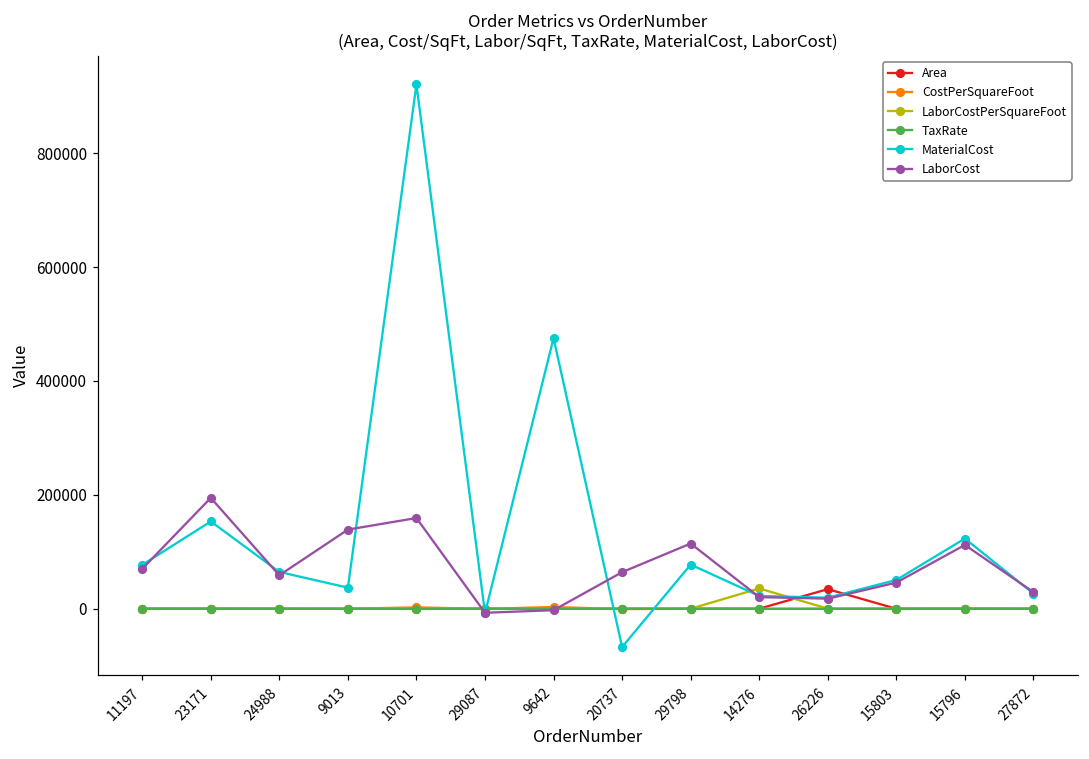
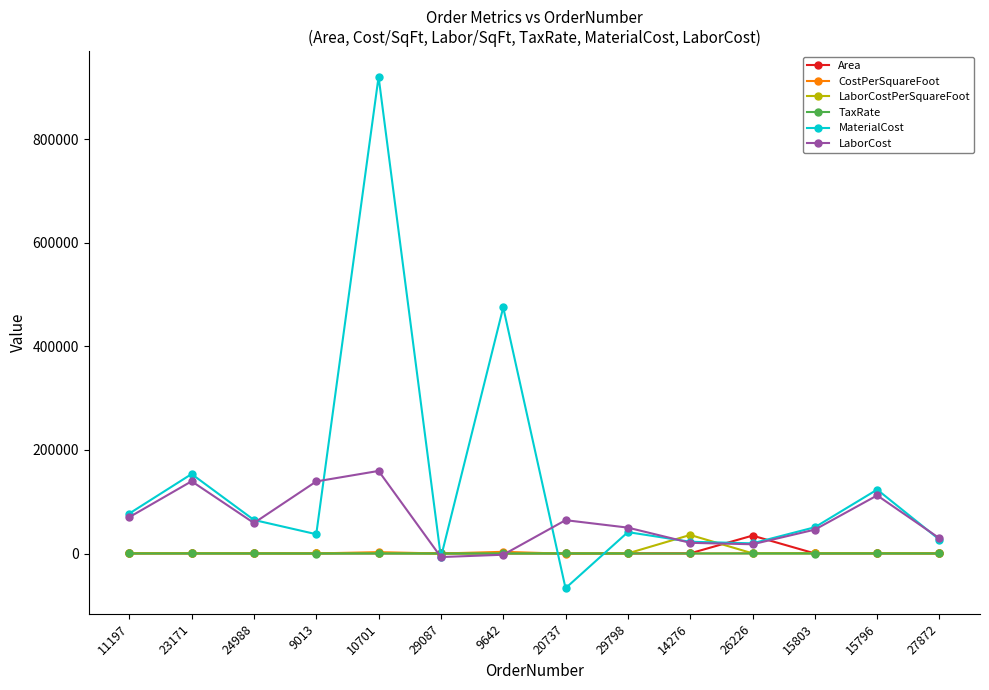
LaborCost, 23171: 190000 -> 140000
MaterialCost, 29798: 80000 -> 40000
LaborCost, 29798: 110000 -> 50000
